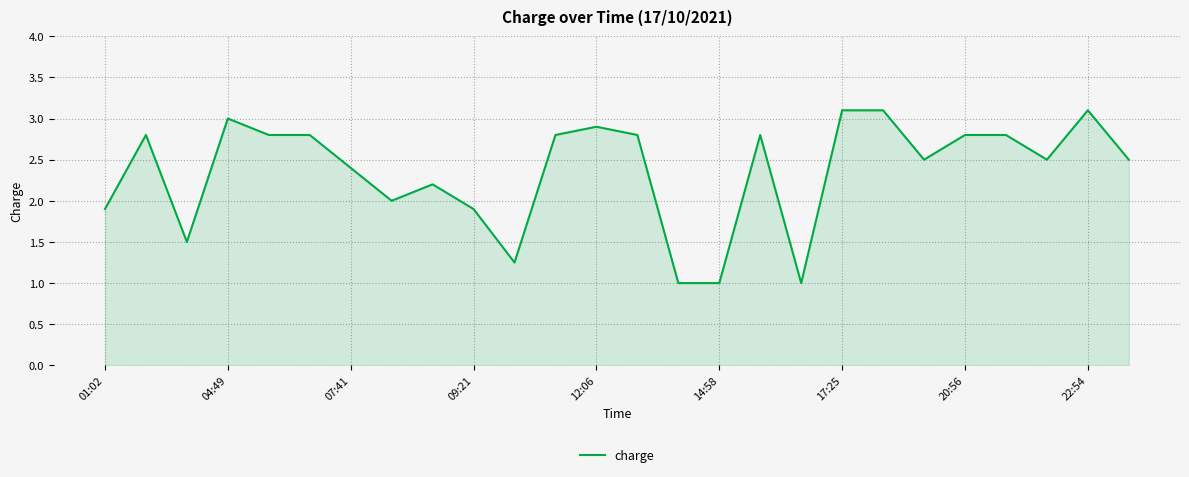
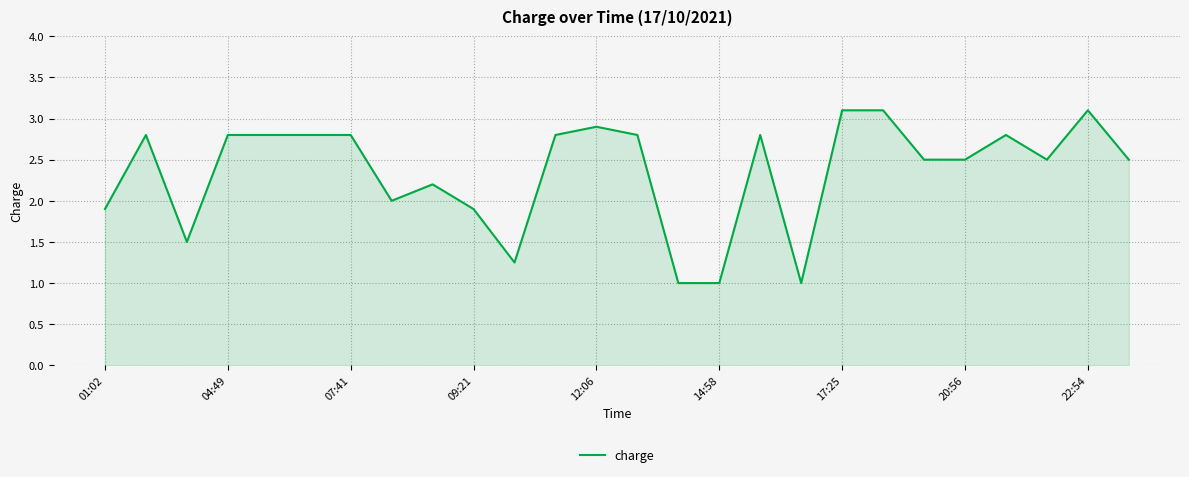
04:49: 3.0 -> 2.8
07:41: 2.4 -> 2.8
20:56: 2.8 -> 2.5
